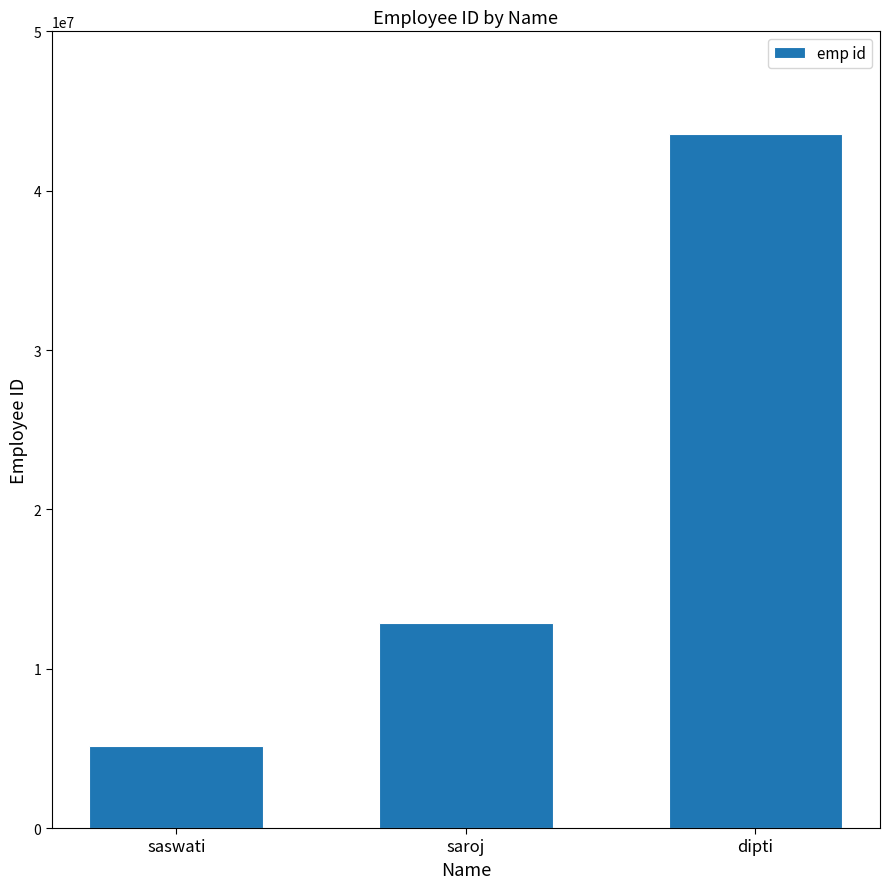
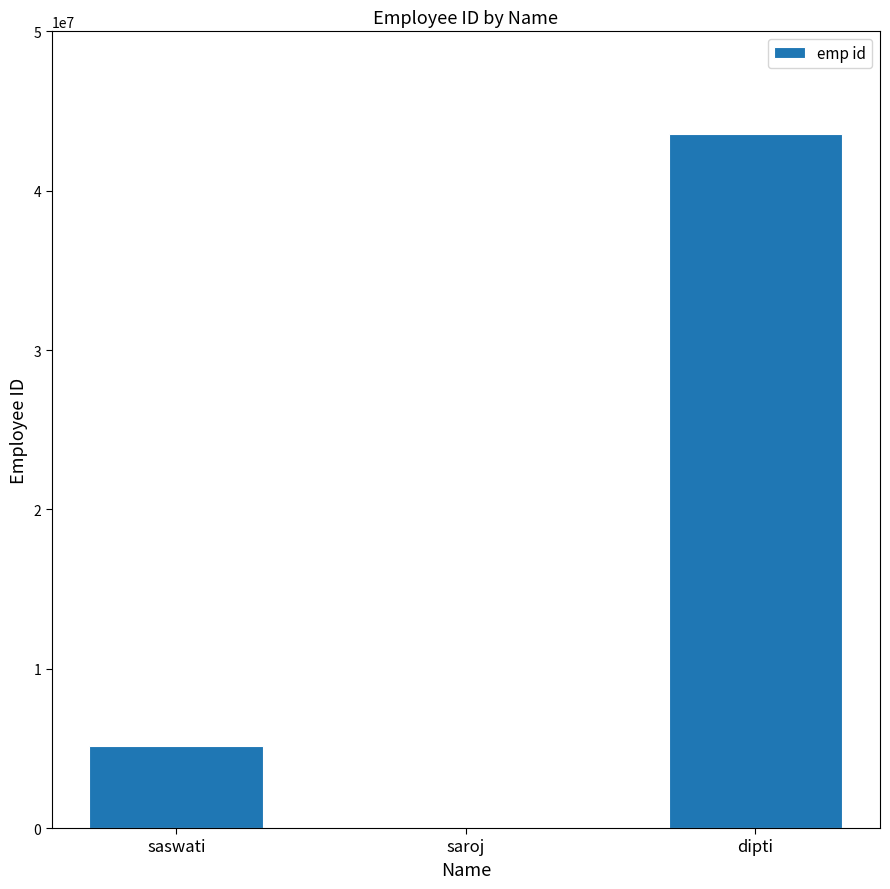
saroj: 12900000 -> 0
